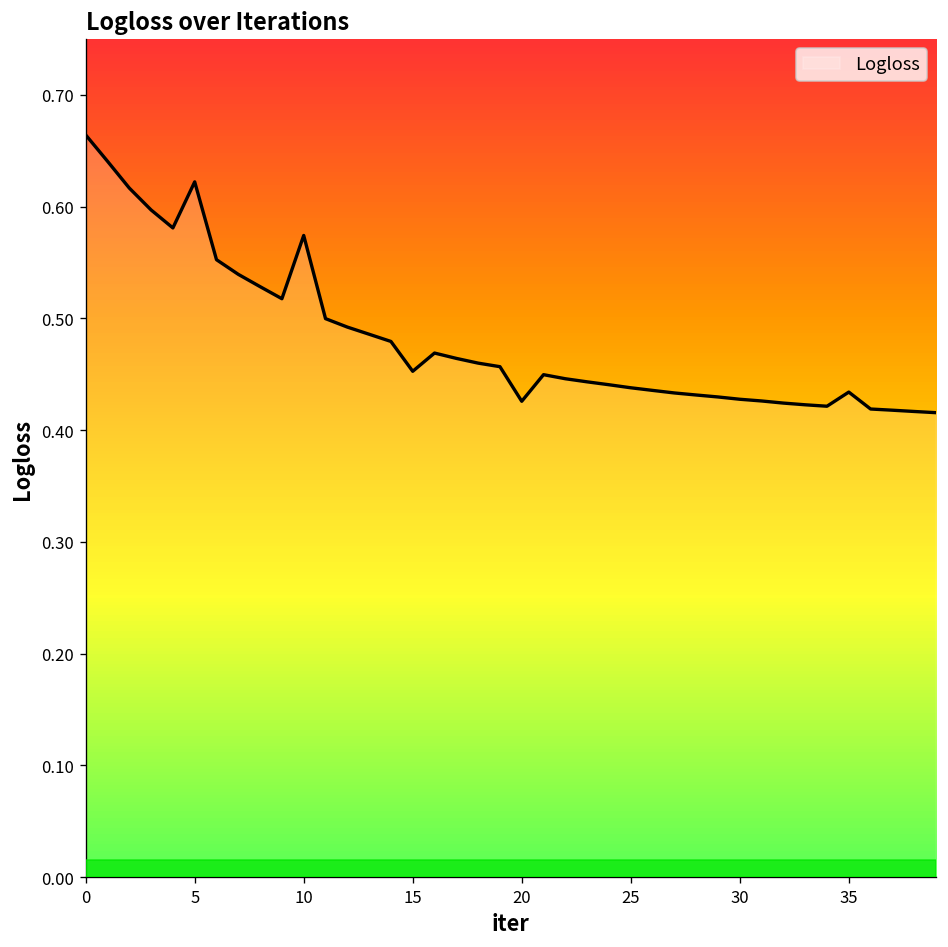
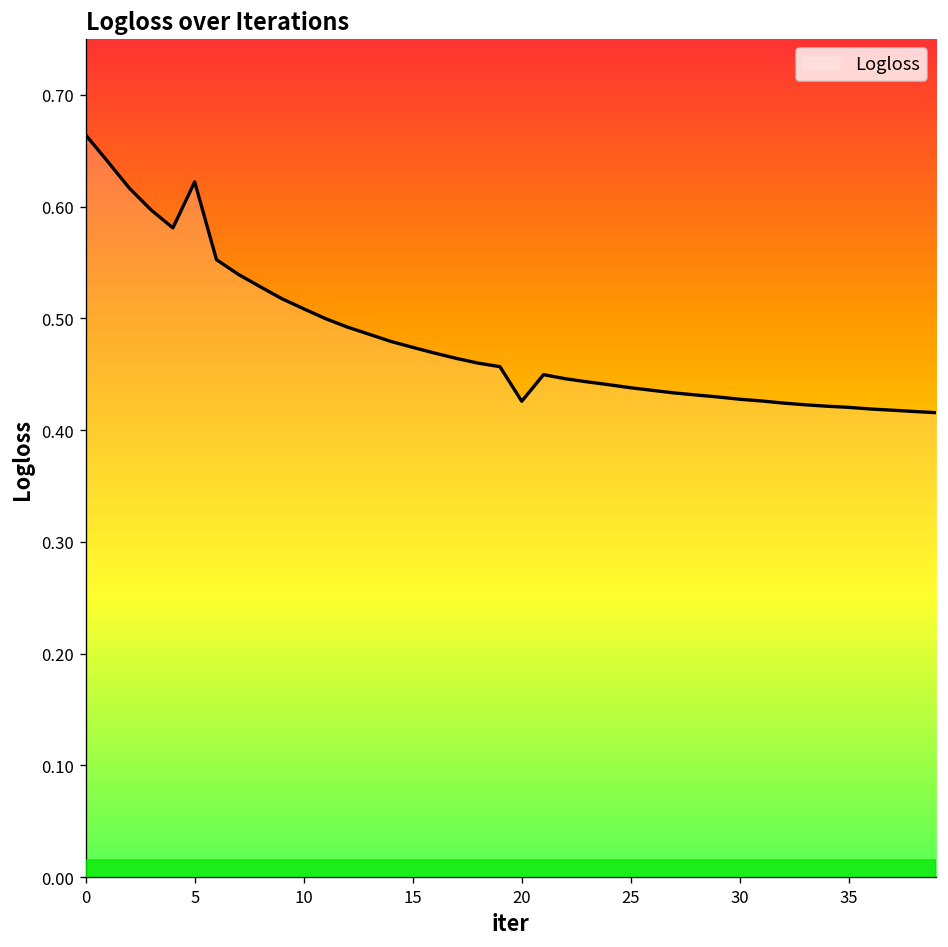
10: 0.57 -> 0.51
15: 0.45 -> 0.47
35: 0.43 -> 0.42
